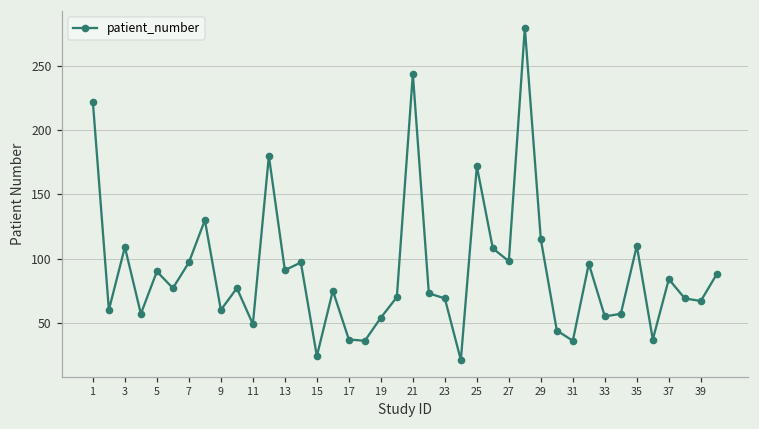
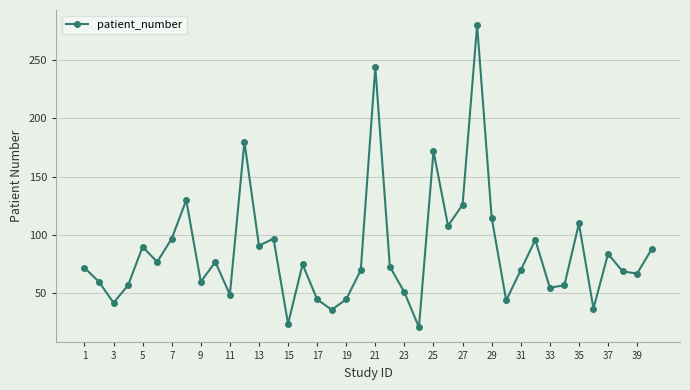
1: 222 -> 72
3: 109 -> 42
17: 37 -> 45
19: 54 -> 45
23: 69 -> 51
27: 98 -> 126
31: 36 -> 70
